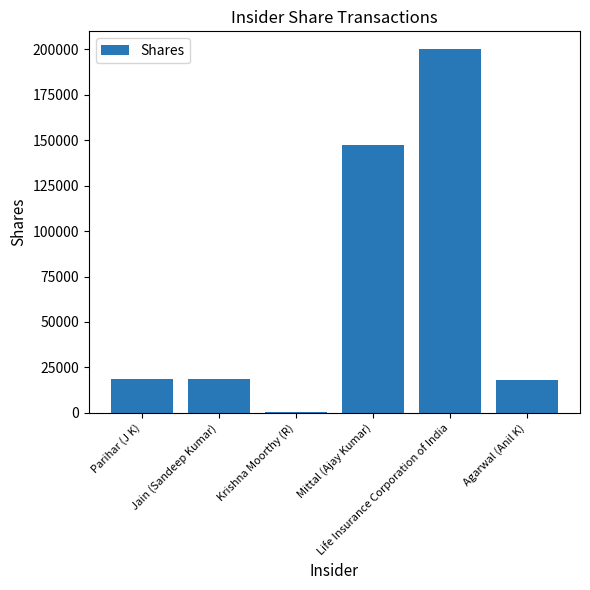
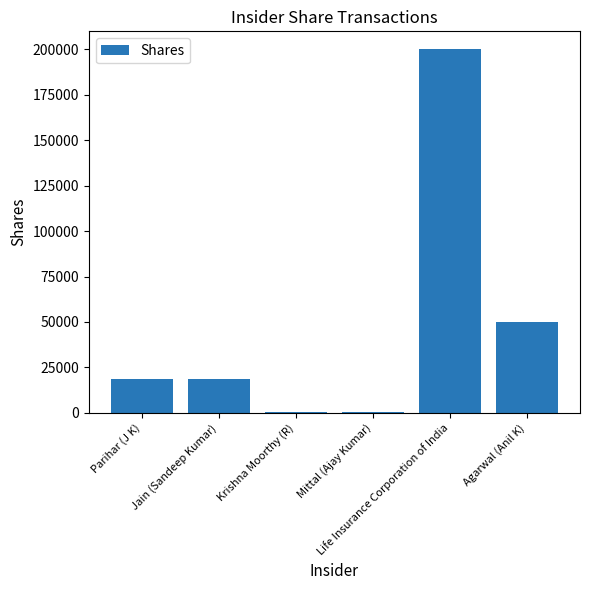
Mittal (Ajay Kumar): 147000 -> 0
Agarwal (Anil K): 18000 -> 50000
